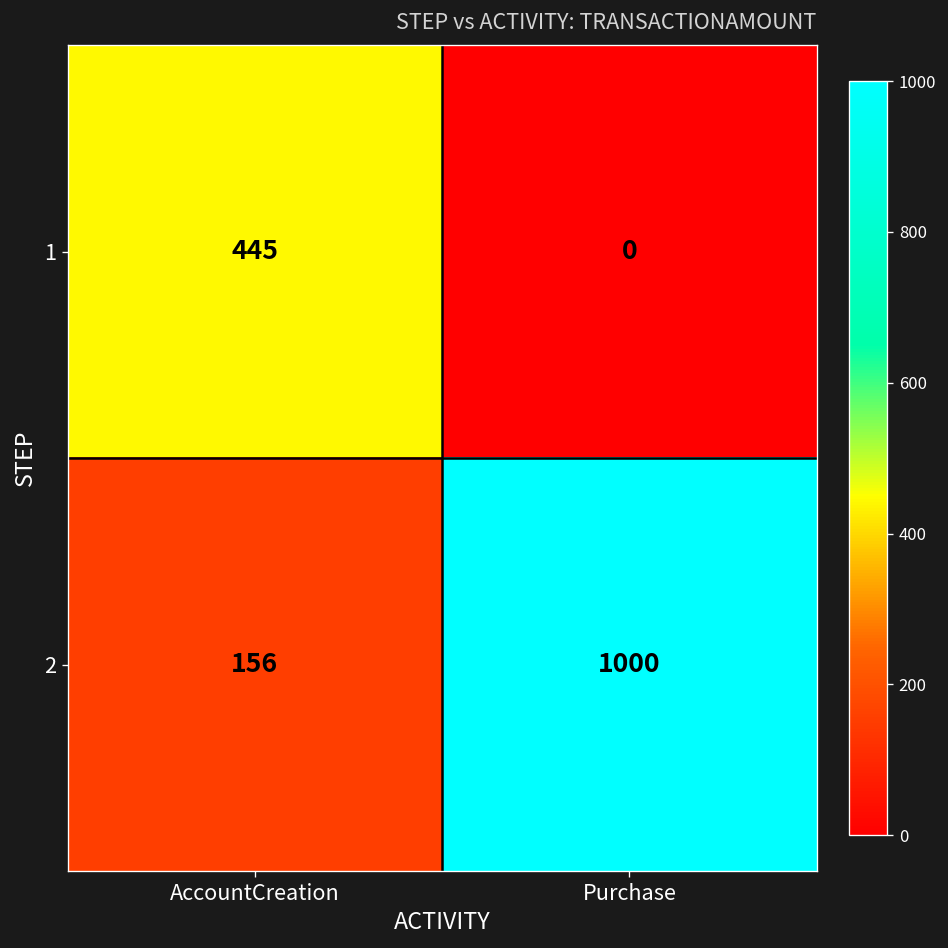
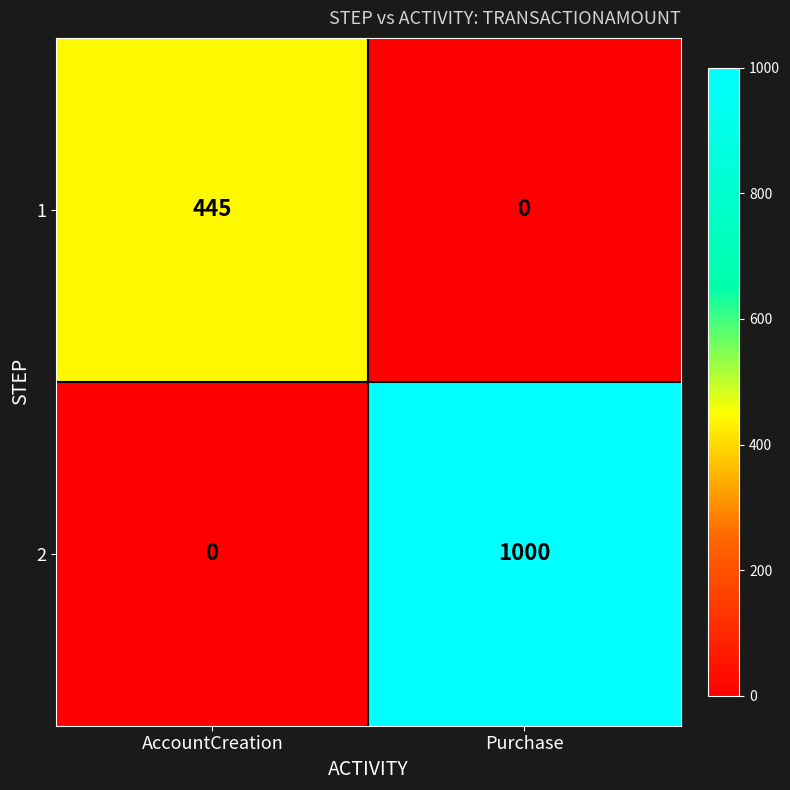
2, AccountCreation: 156 -> 0
